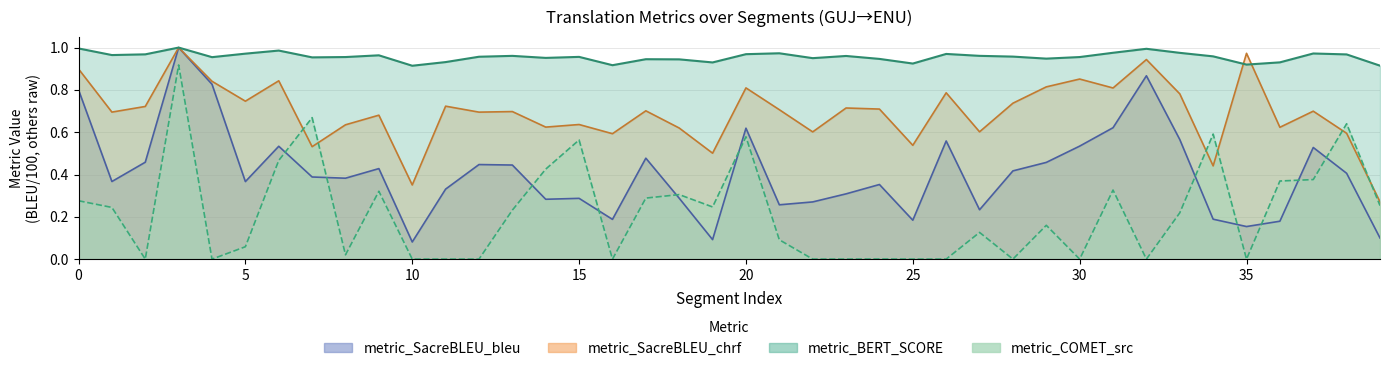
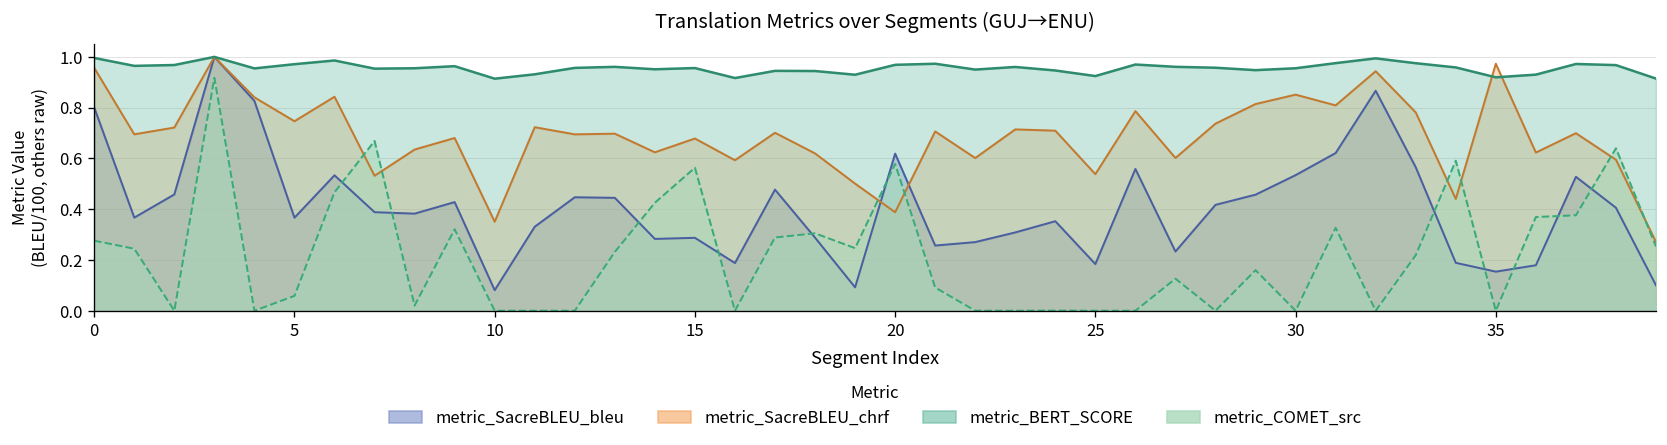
metric_SacreBLEU_chrf, 0: 0.90 -> 0.96
metric_SacreBLEU_chrf, 15: 0.64 -> 0.68
metric_SacreBLEU_chrf, 20: 0.81 -> 0.39
